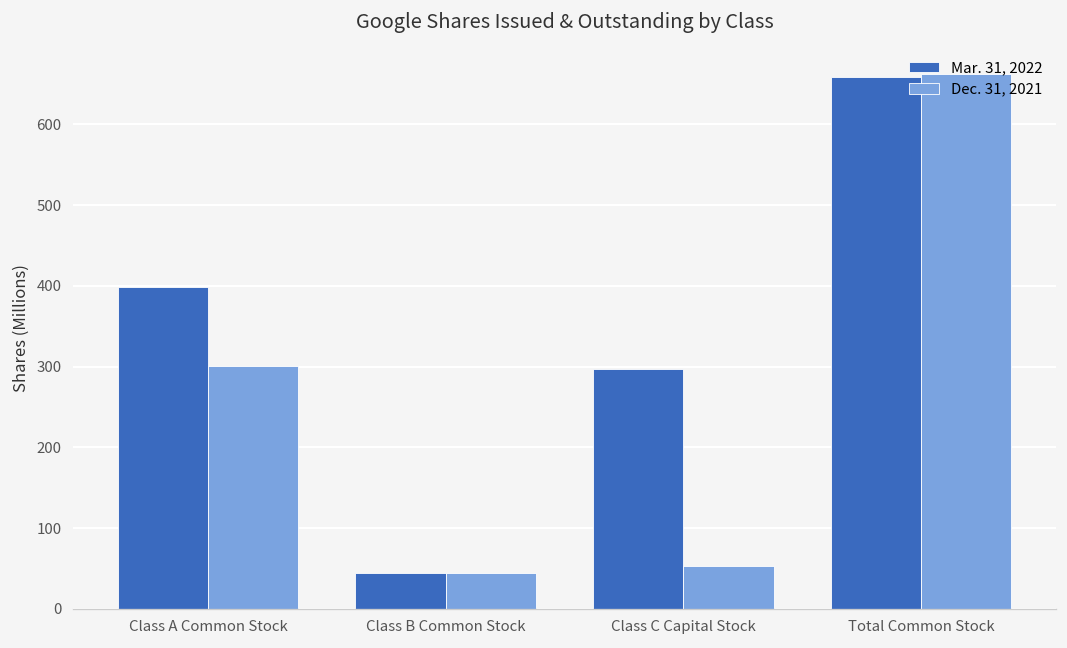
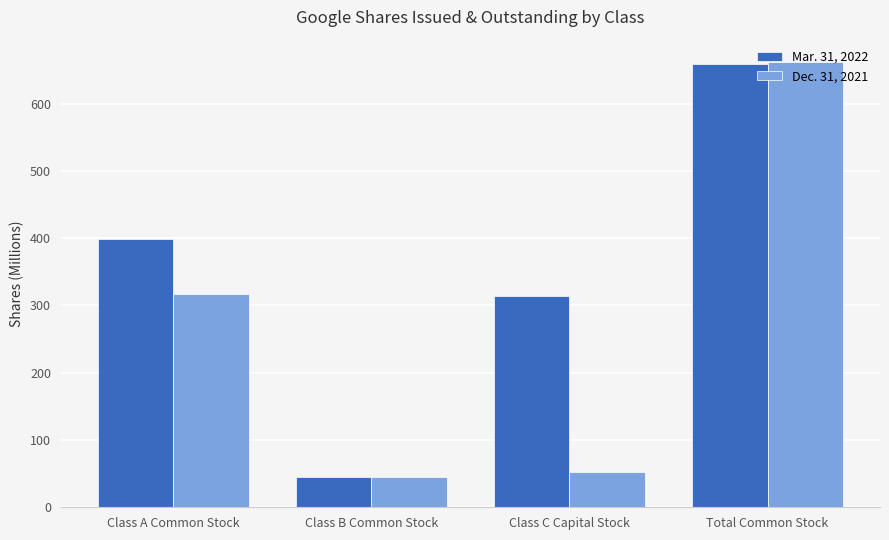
Dec. 31, 2021, Class A Common Stock: 300 -> 320
Mar. 31, 2022, Class C Capital Stock: 300 -> 310
